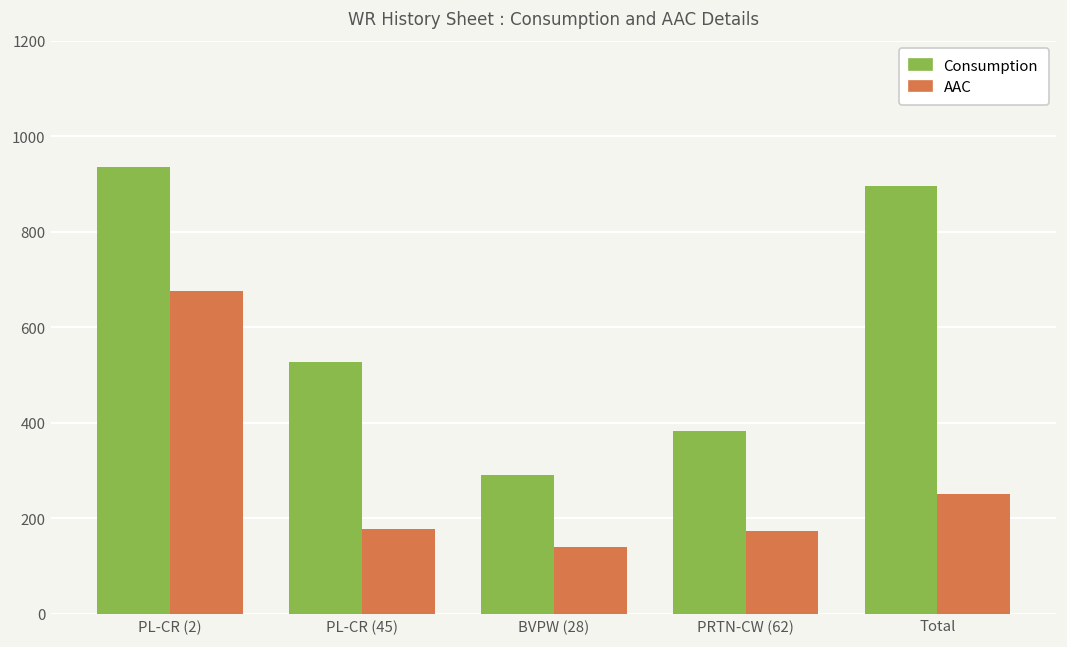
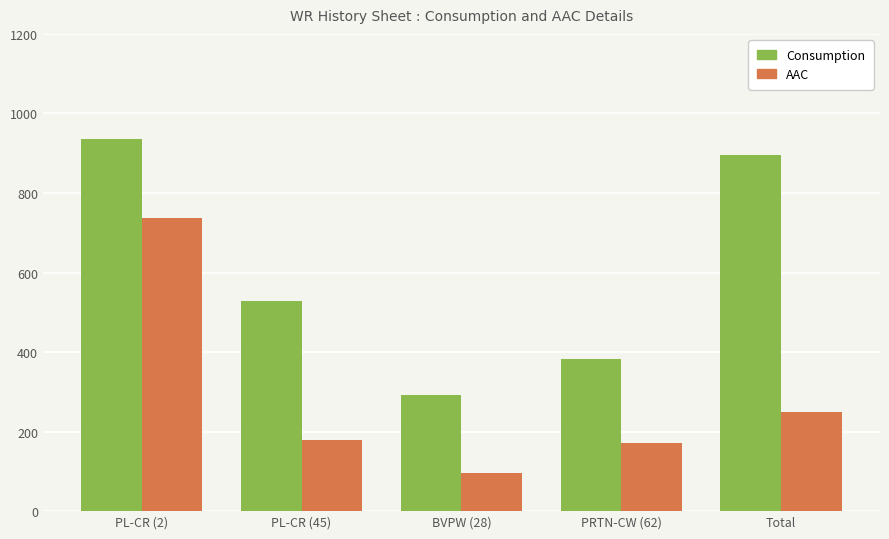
AAC, PL-CR (2): 680 -> 740
AAC, BVPW (28): 140 -> 100
